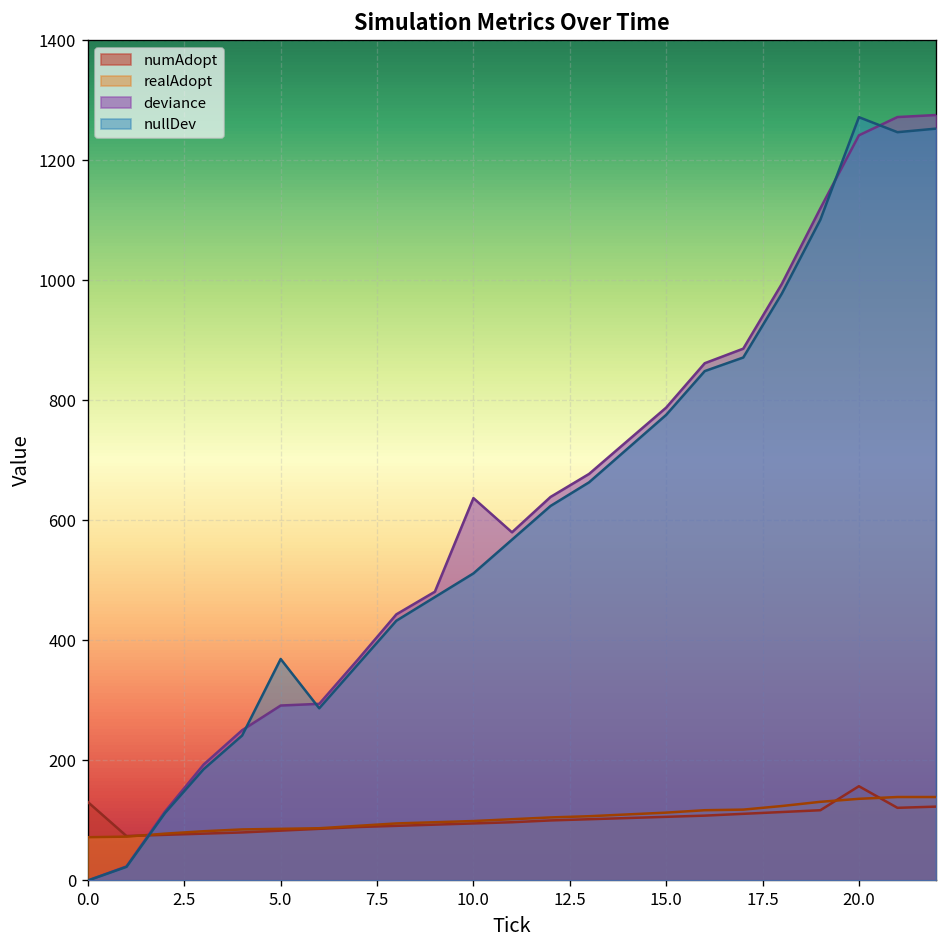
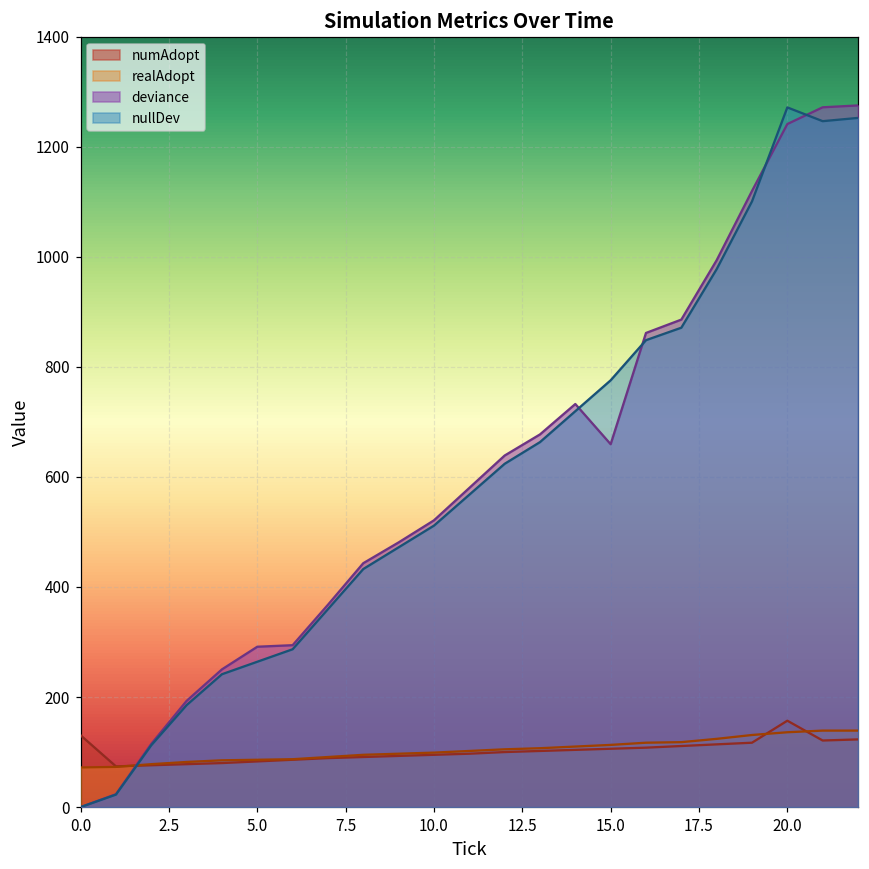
nullDev, 5.0: 370 -> 260
deviance, 10.0: 640 -> 520
deviance, 15.0: 790 -> 660
